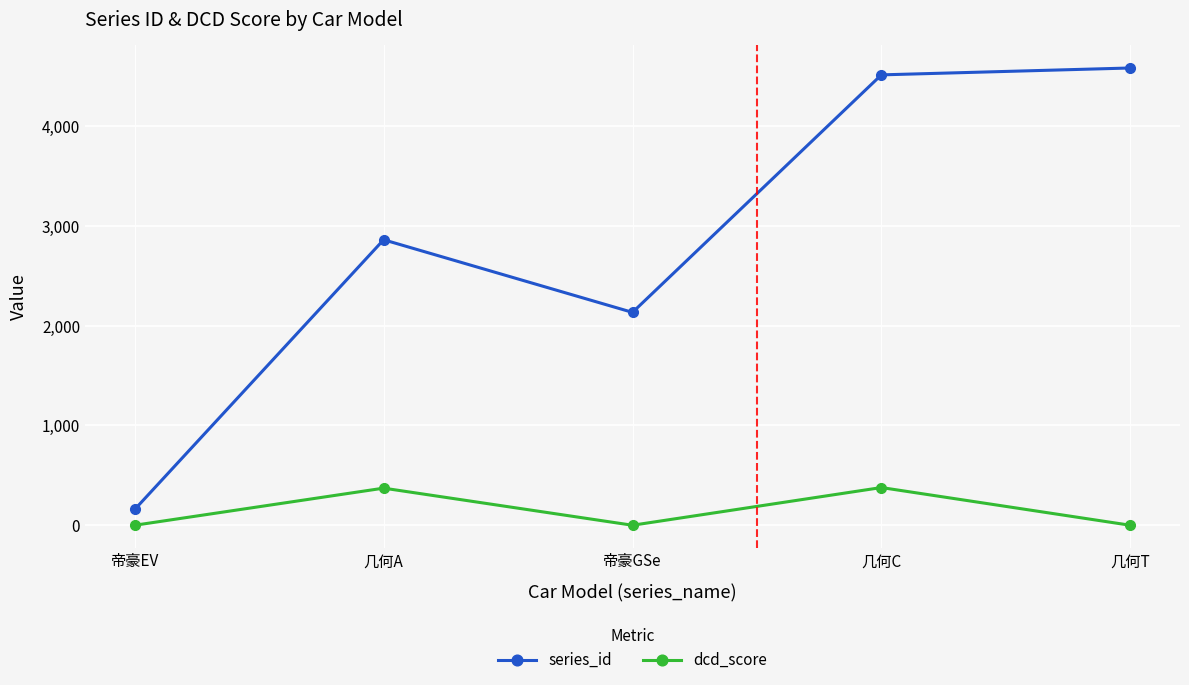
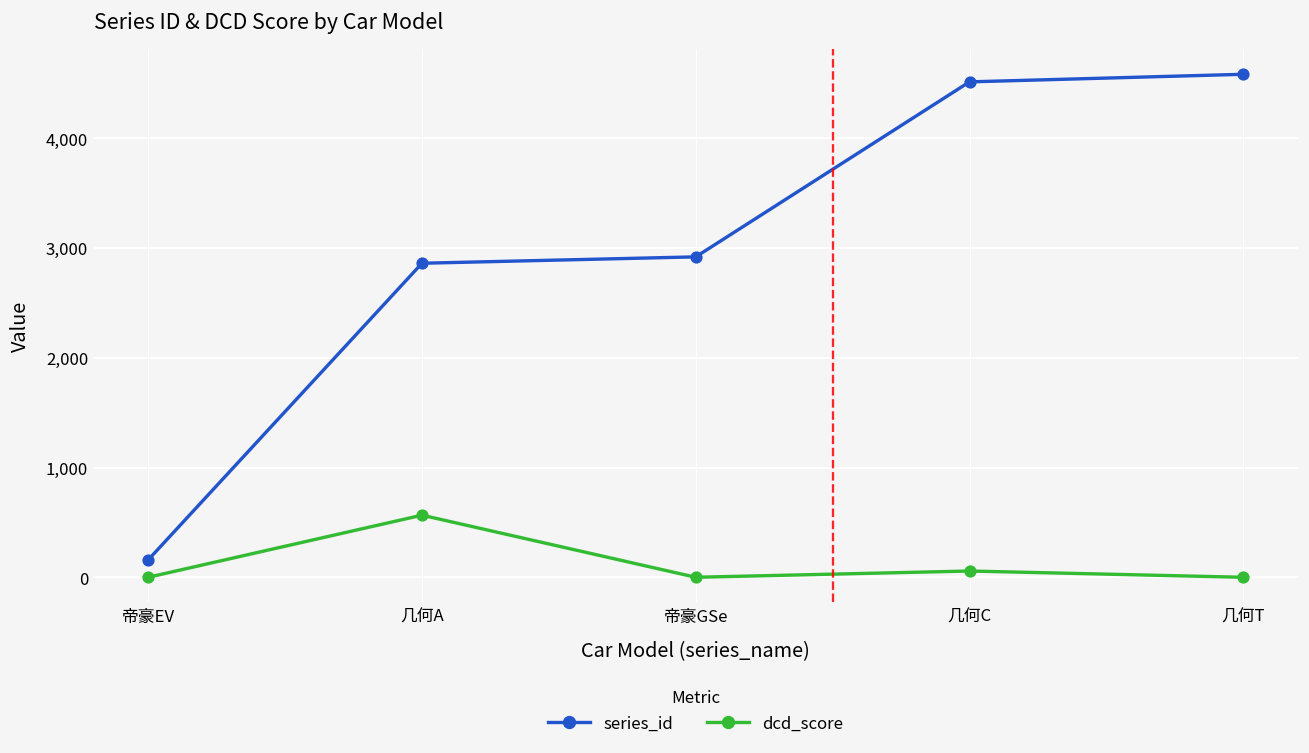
dcd_score, 几何A: 400 -> 600
series_id, 帝豪GSe: 2,100 -> 2,900
dcd_score, 几何C: 400 -> 100
